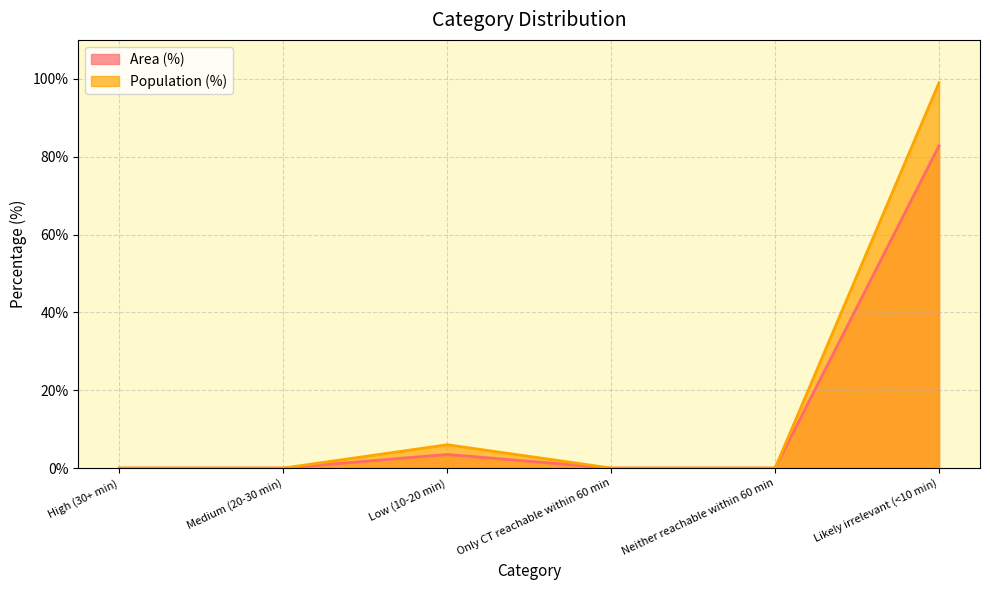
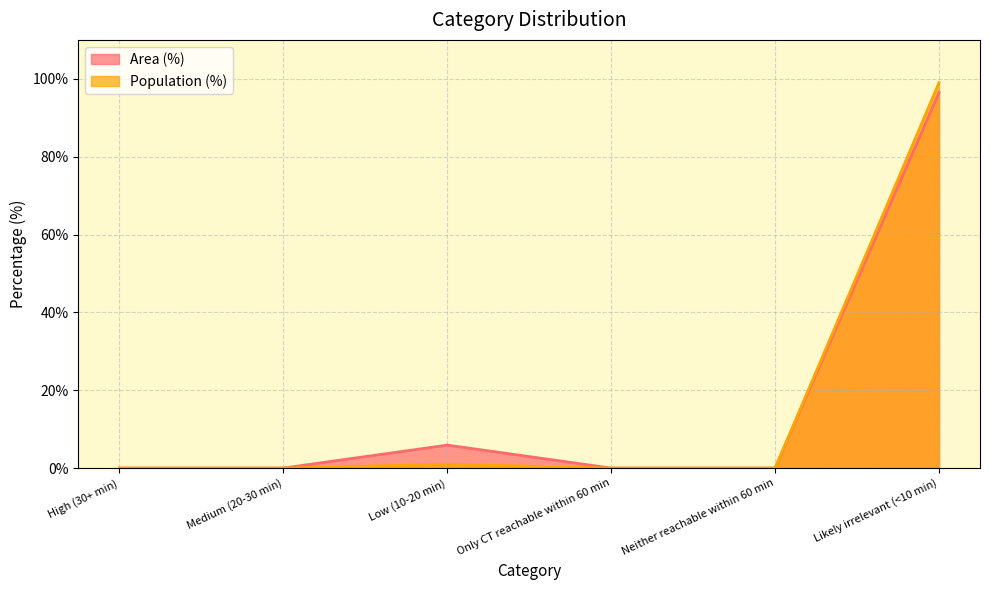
Area (%), Low (10-20 min): 4% -> 6%
Population (%), Low (10-20 min): 6% -> 1%
Area (%), Likely irrelevant (<10 min): 83% -> 97%
